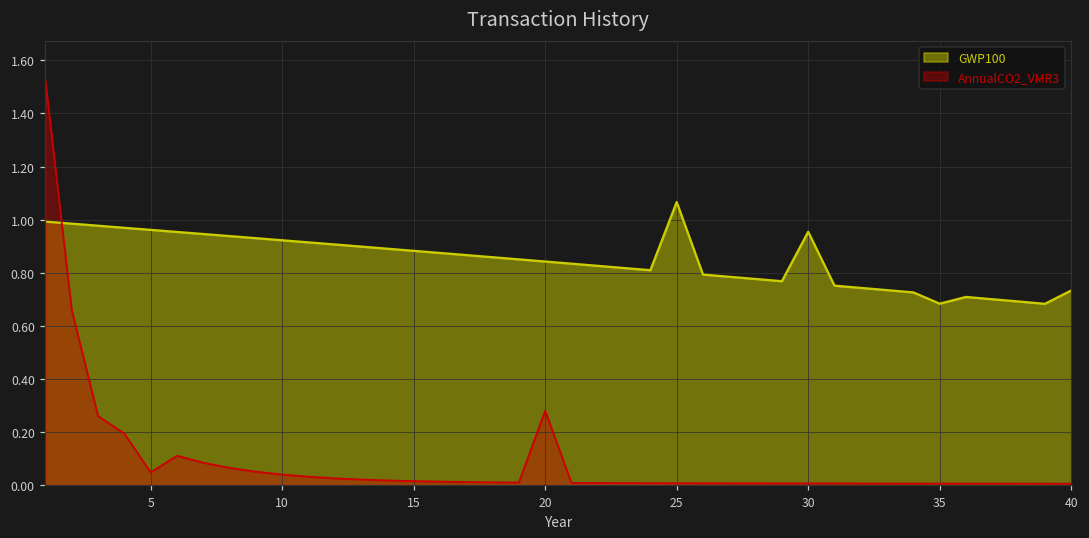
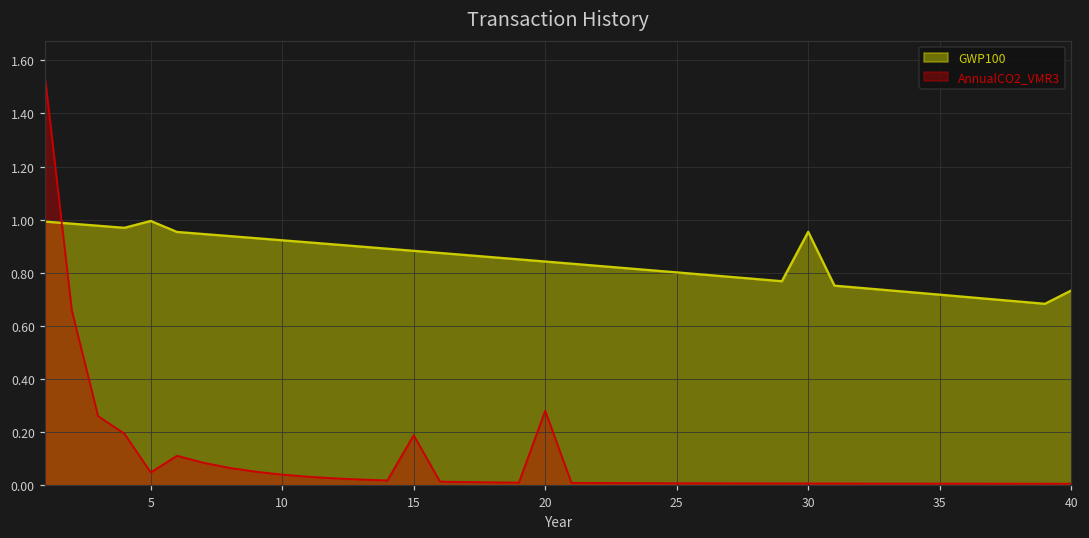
GWP100, 5: 0.96 -> 0.99
AnnualCO2_VMR3, 15: 0.01 -> 0.19
GWP100, 25: 1.07 -> 0.80
GWP100, 35: 0.68 -> 0.72
